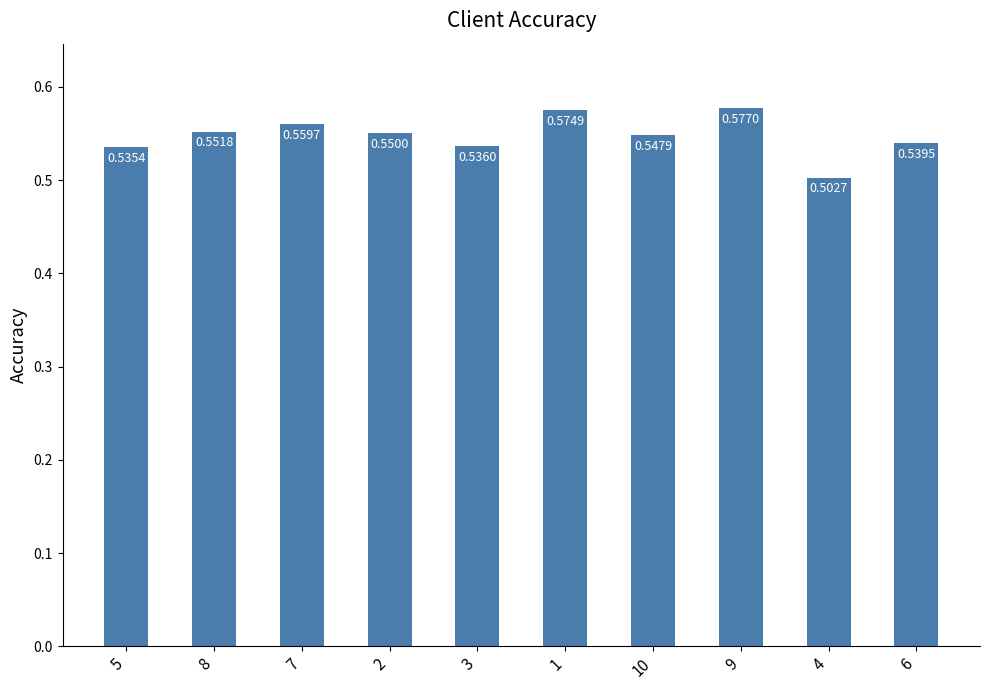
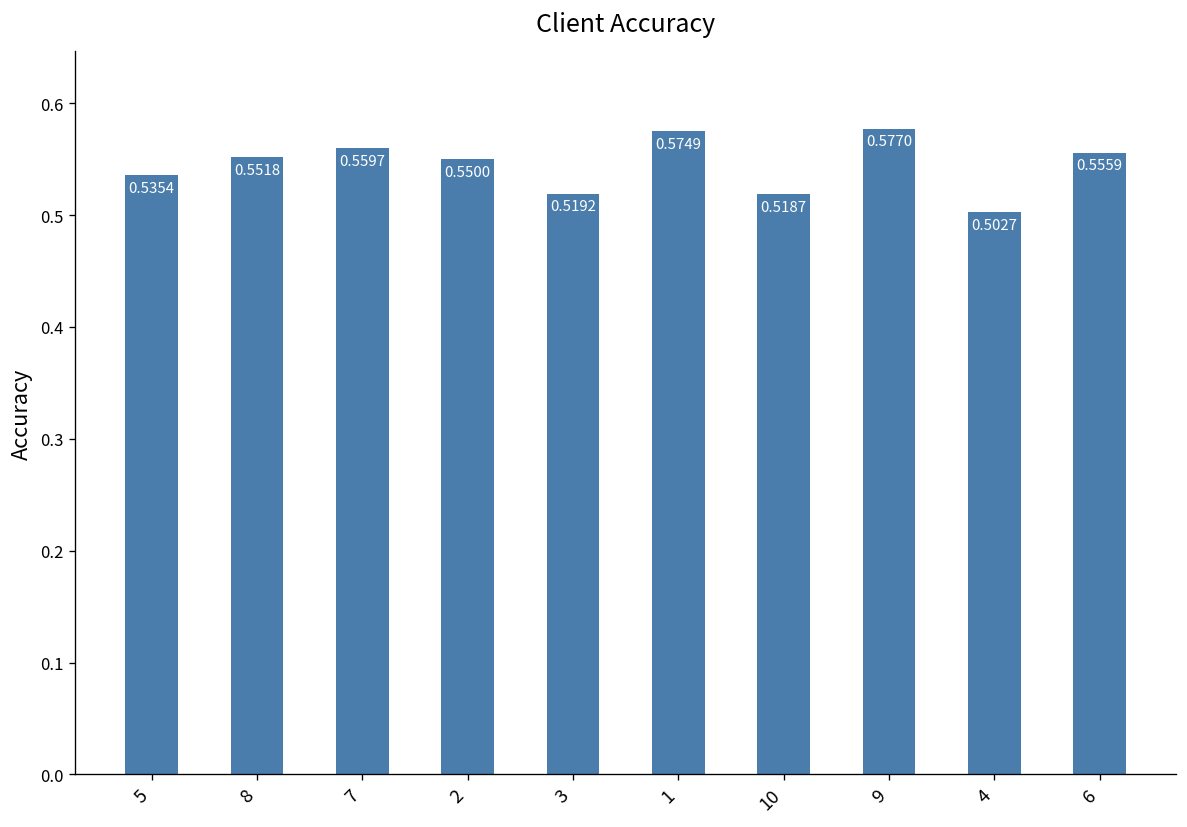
3: 0.5360 -> 0.5192
10: 0.5479 -> 0.5187
6: 0.5395 -> 0.5559
